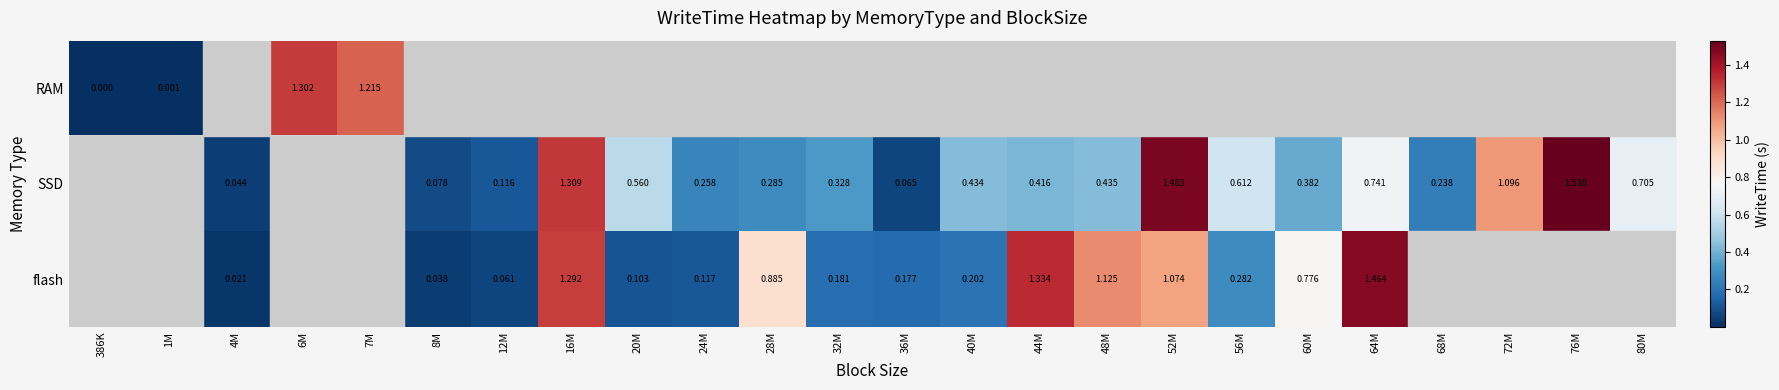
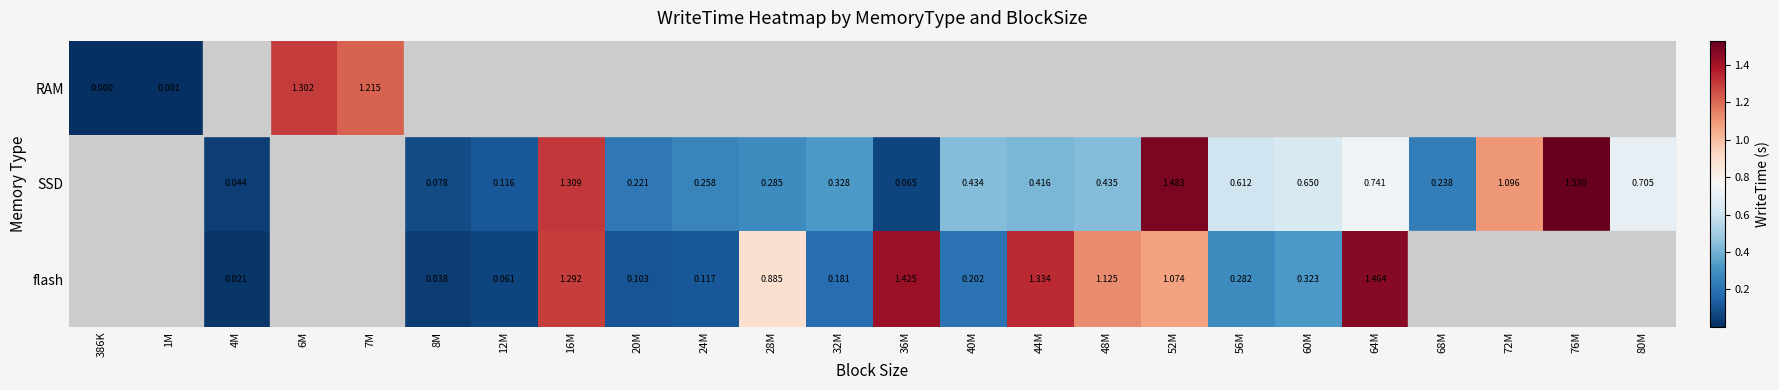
SSD, 20M: 0.560 -> 0.221
SSD, 60M: 0.382 -> 0.650
flash, 36M: 0.177 -> 1.425
flash, 60M: 0.776 -> 0.323
